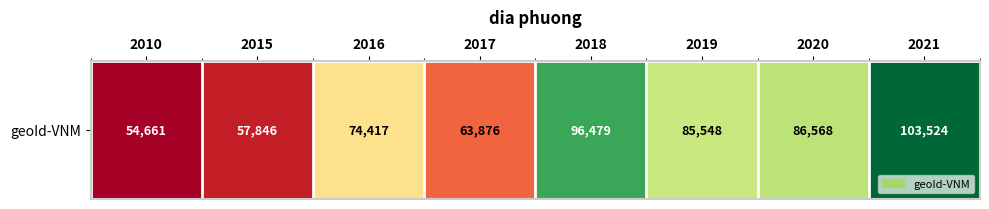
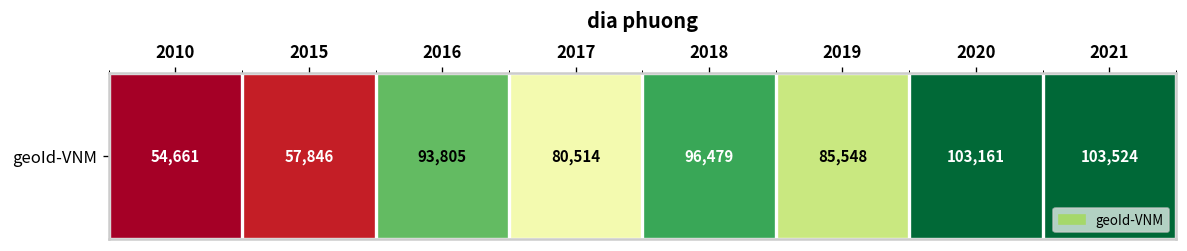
geoId-VNM, 2016: 74,417 -> 93,805
geoId-VNM, 2017: 63,876 -> 80,514
geoId-VNM, 2020: 86,568 -> 103,161
